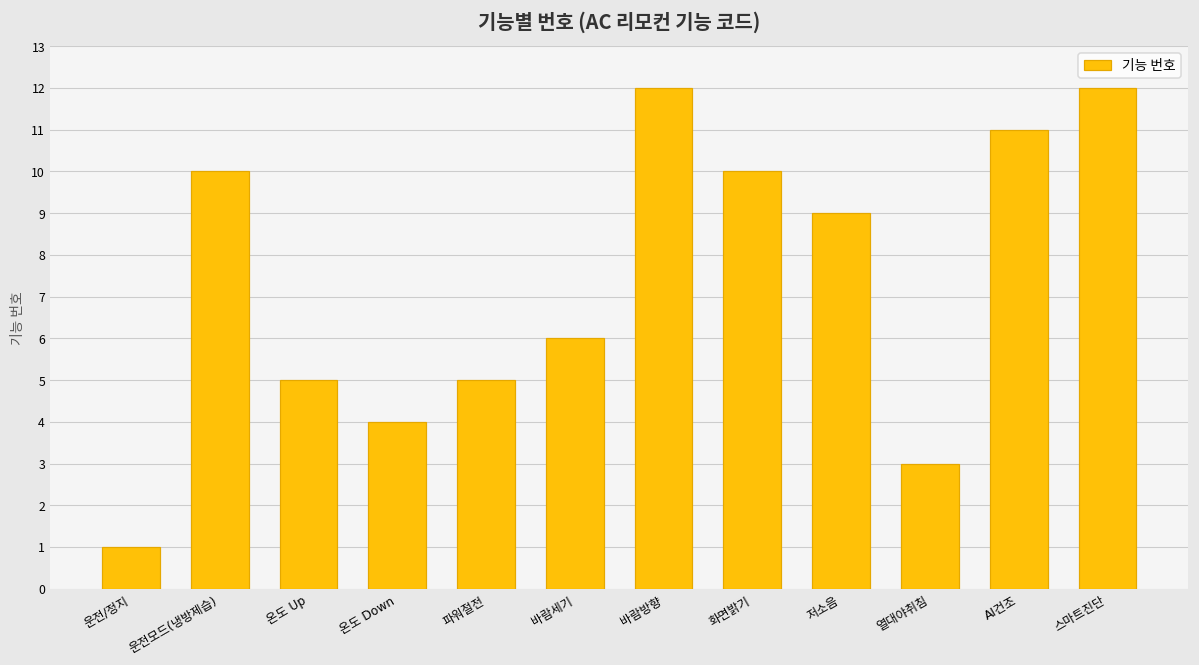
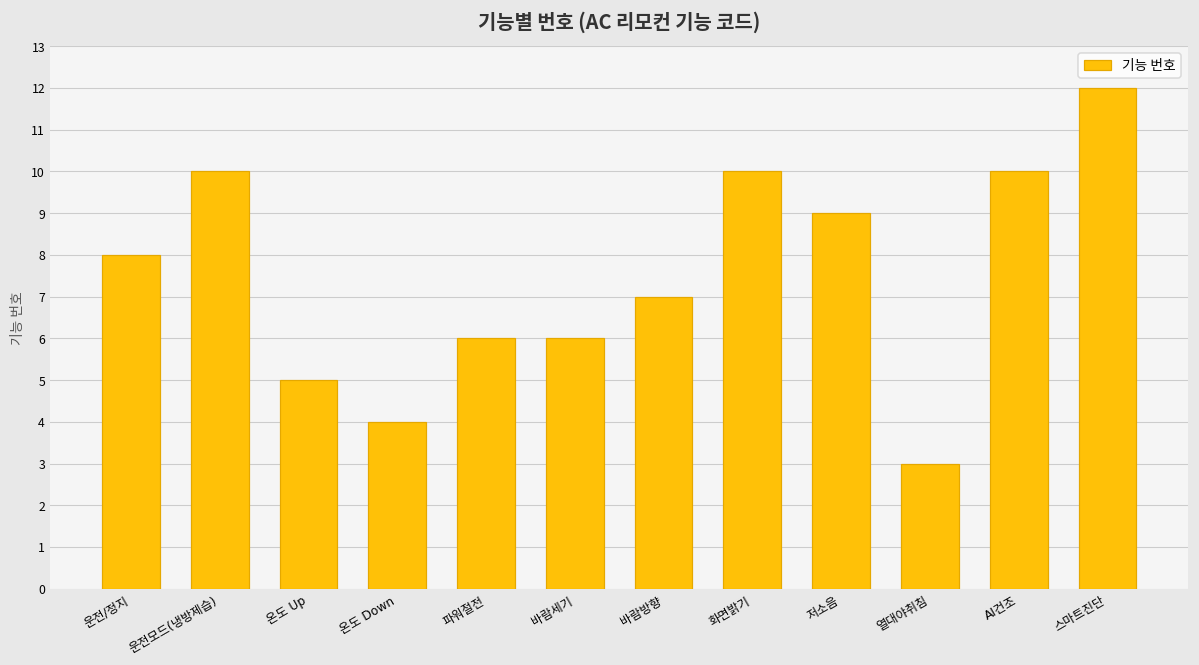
운전/정지: 1 -> 8
파워절전: 5 -> 6
바람방향: 12 -> 7
AI건조: 11 -> 10
